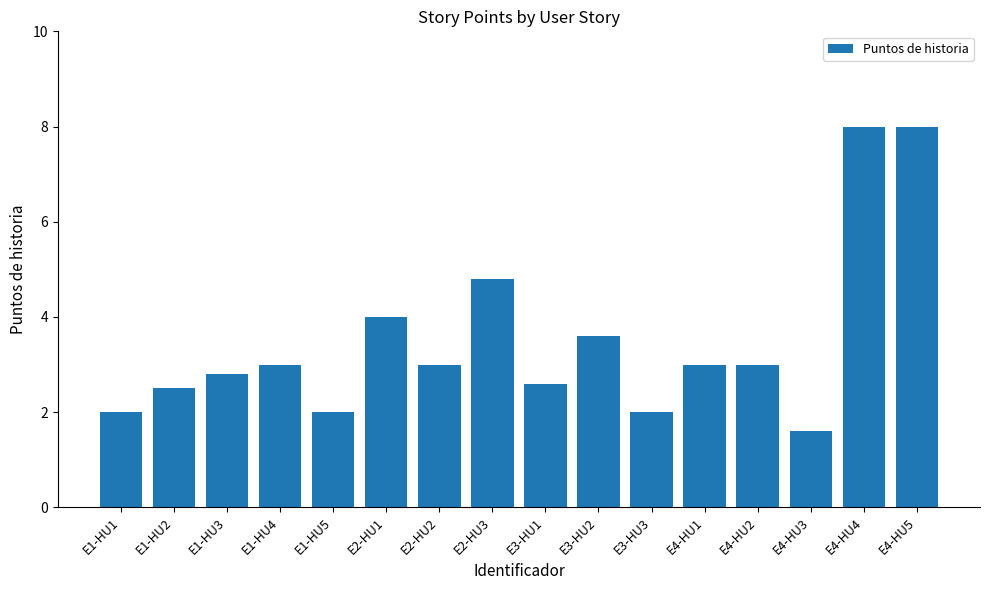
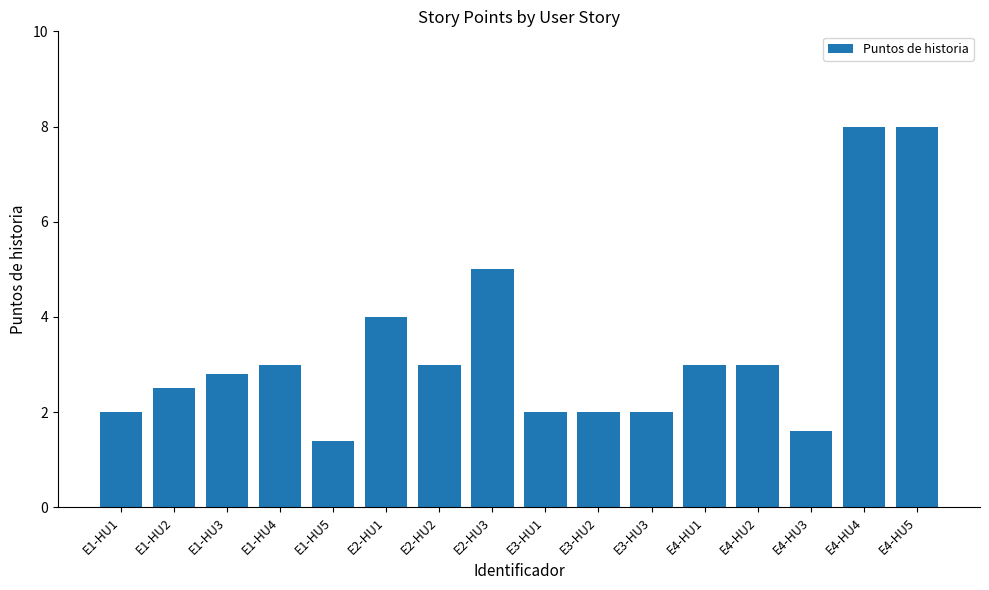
E1-HU5: 2.0 -> 1.4
E2-HU3: 4.8 -> 5.0
E3-HU1: 2.6 -> 2.0
E3-HU2: 3.6 -> 2.0
